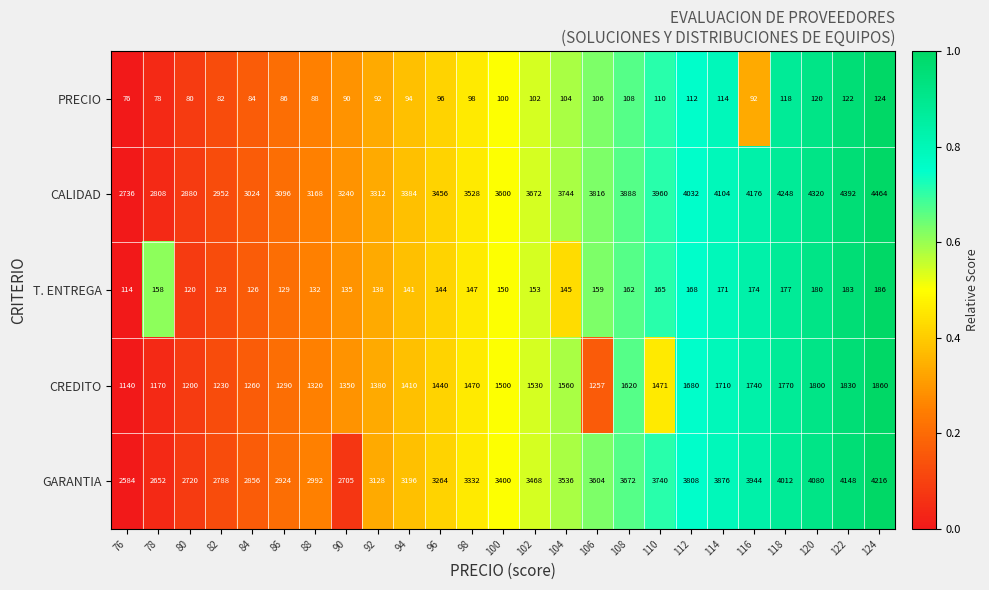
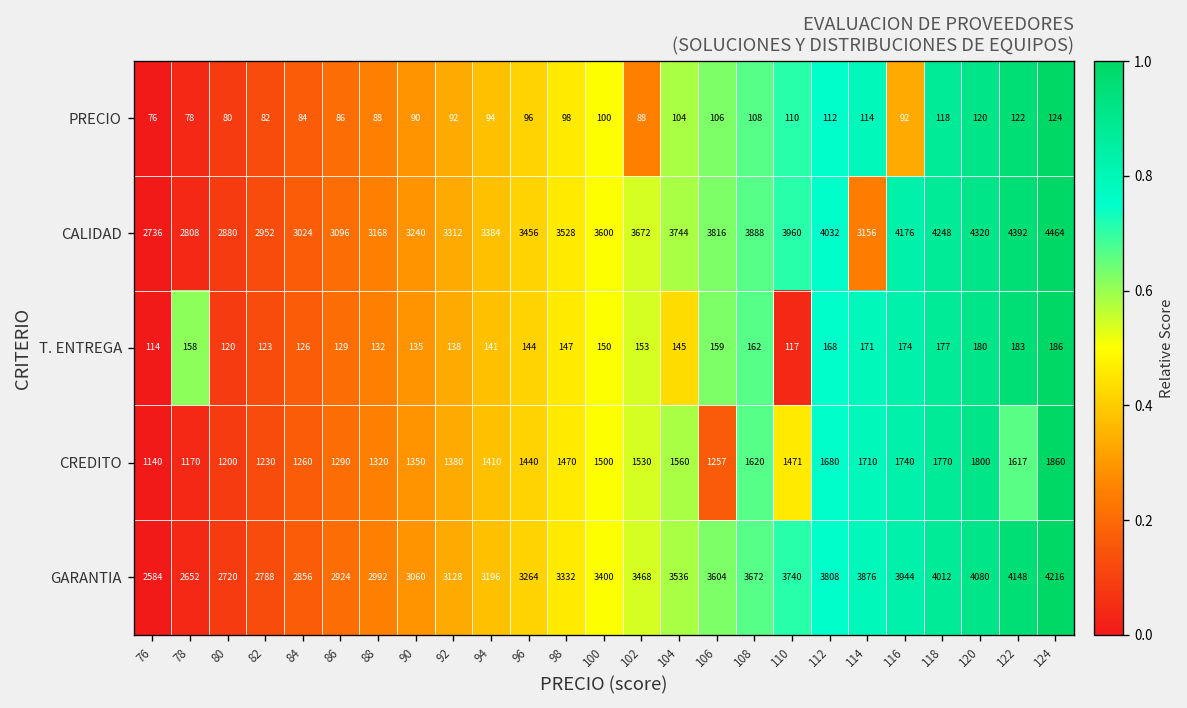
PRECIO, 102: 102 -> 88
CALIDAD, 114: 4104 -> 3156
T. ENTREGA, 110: 165 -> 117
CREDITO, 122: 1830 -> 1617
GARANTIA, 90: 2705 -> 3060
